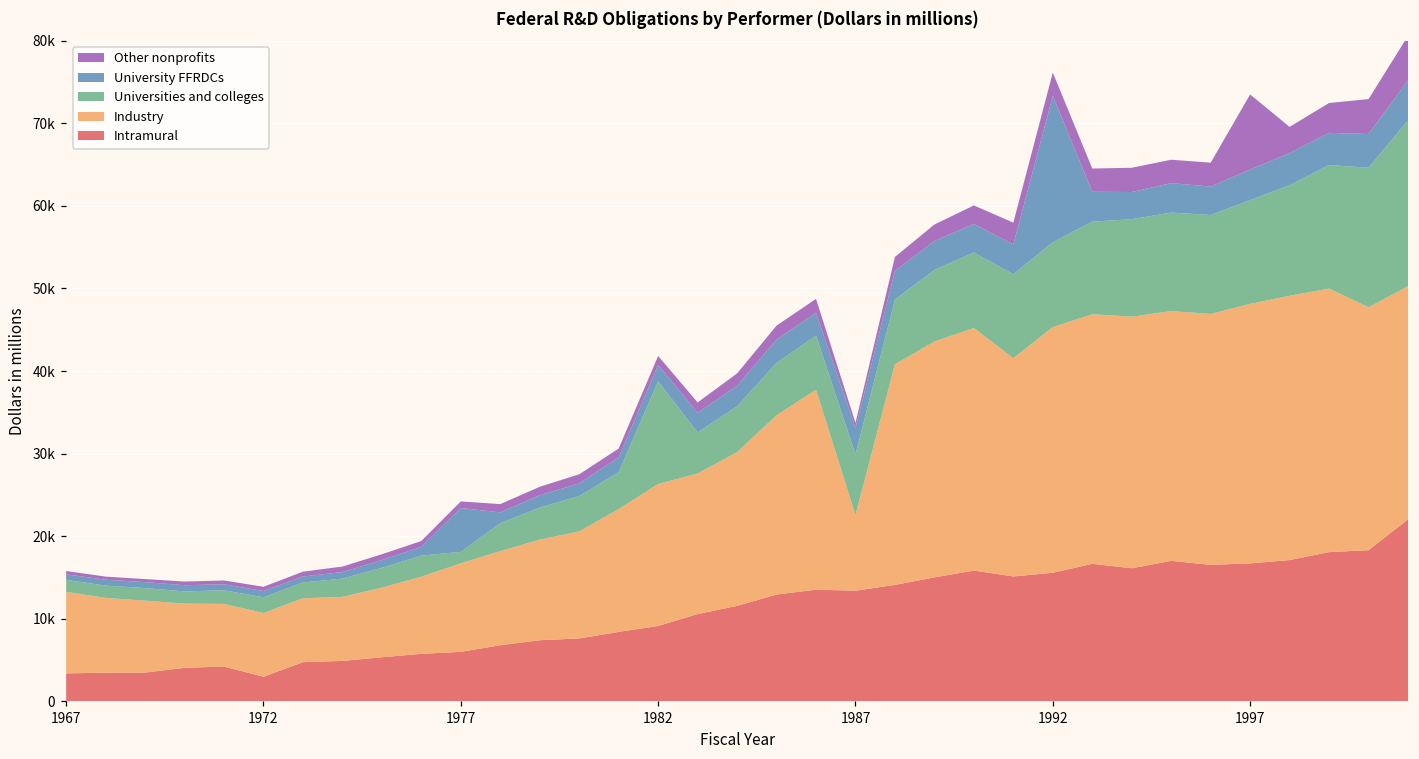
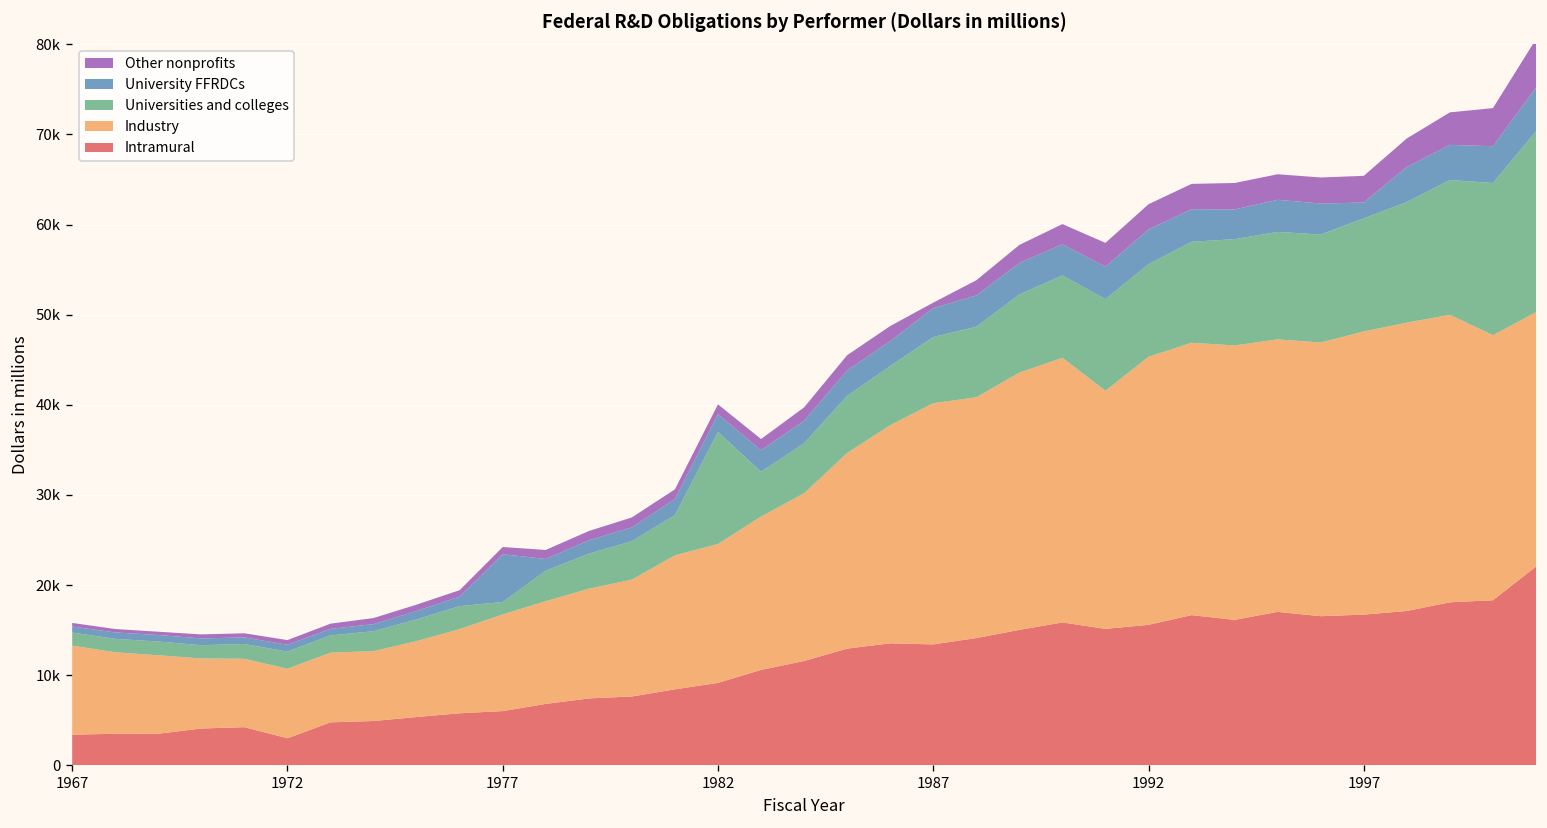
Industry, 1982: 17000 -> 15000
Industry, 1987: 9000 -> 27000
University FFRDCs, 1992: 18000 -> 4000
University FFRDCs, 1997: 4000 -> 2000
Other nonprofits, 1997: 9000 -> 3000
